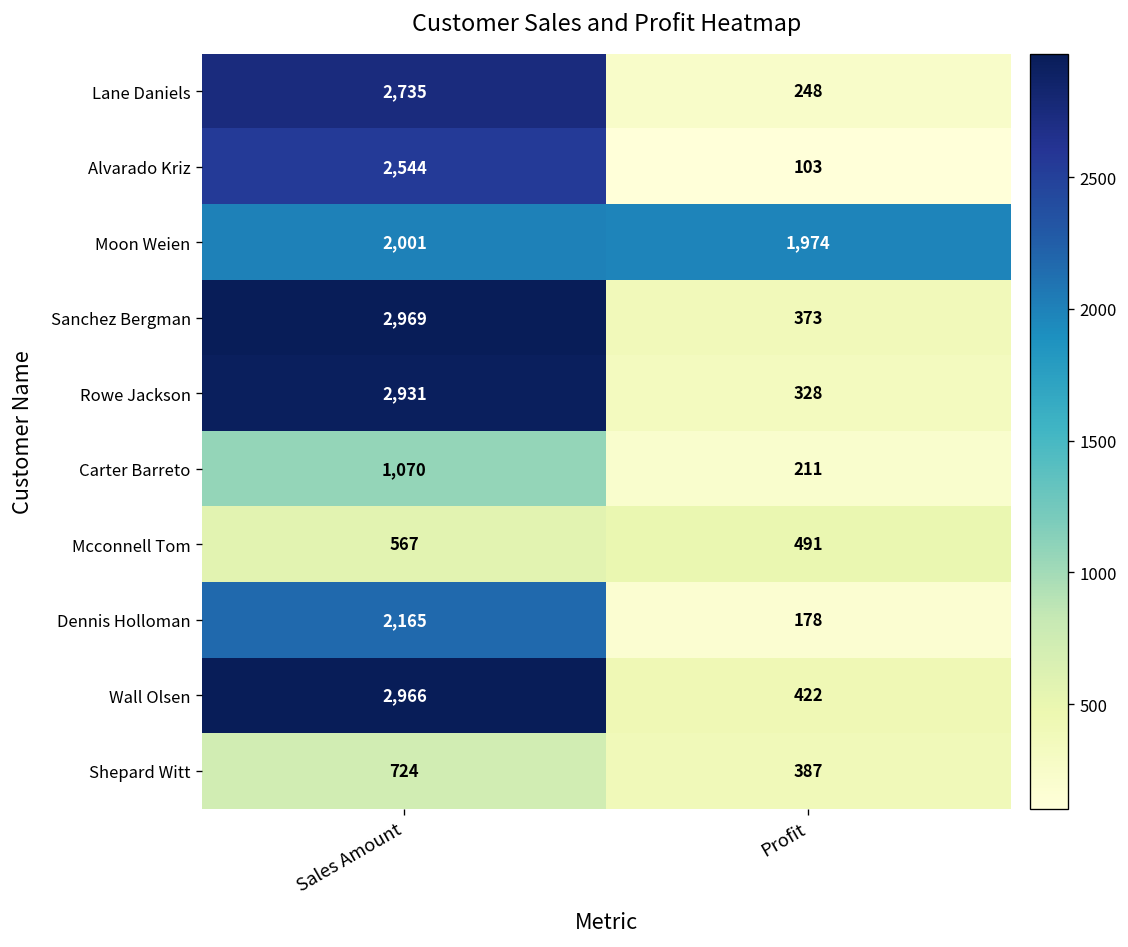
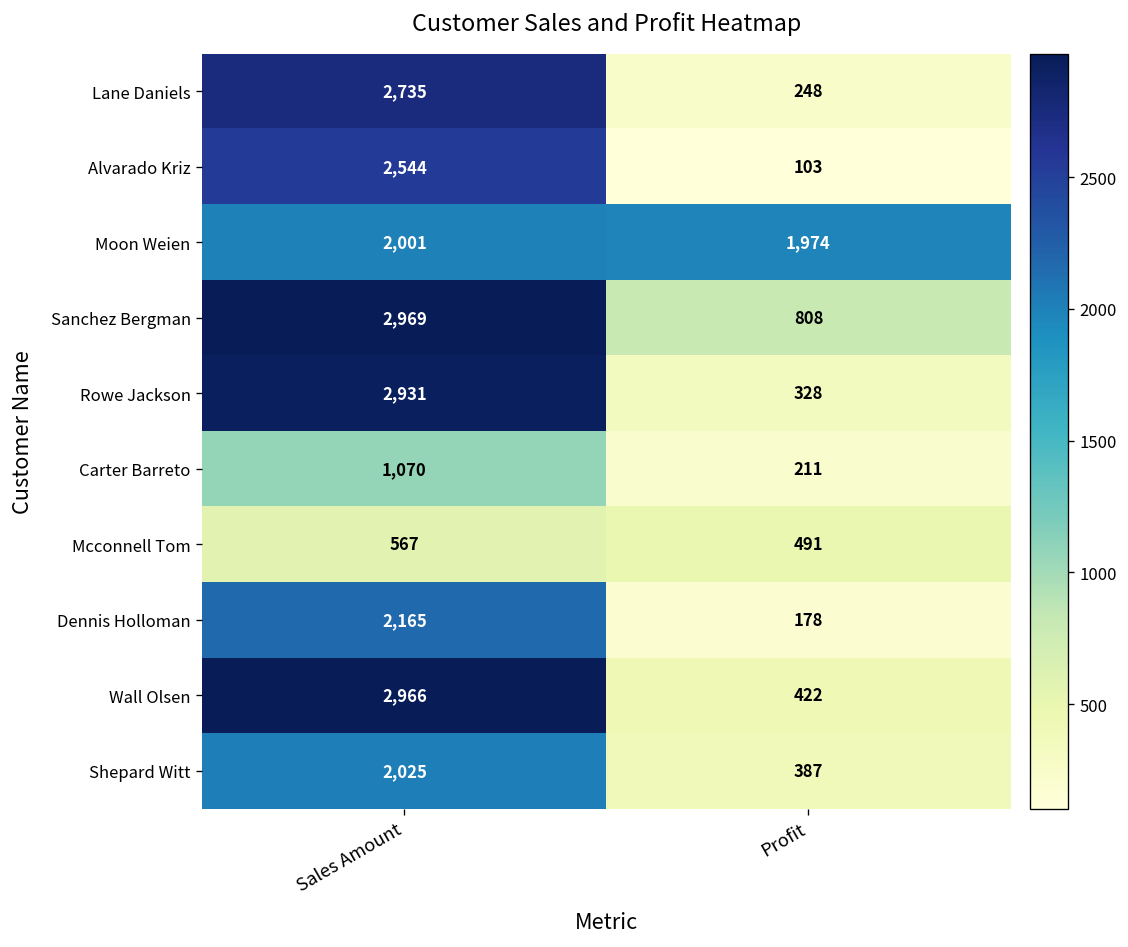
Sanchez Bergman, Profit: 373 -> 808
Shepard Witt, Sales Amount: 724 -> 2,025
